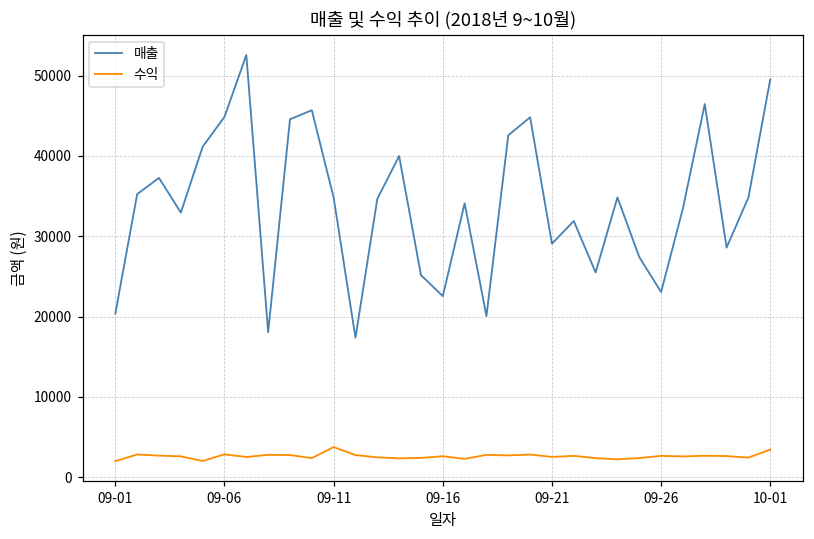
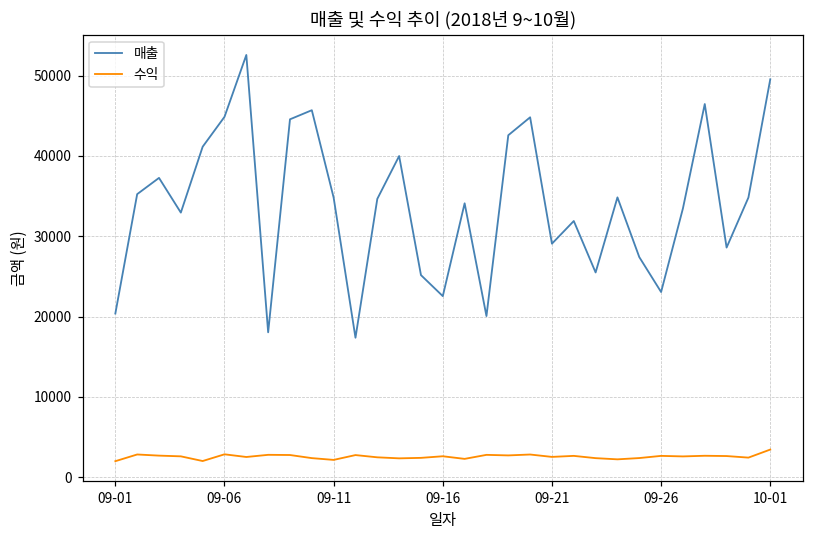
수익, 09-11: 4000 -> 2000
